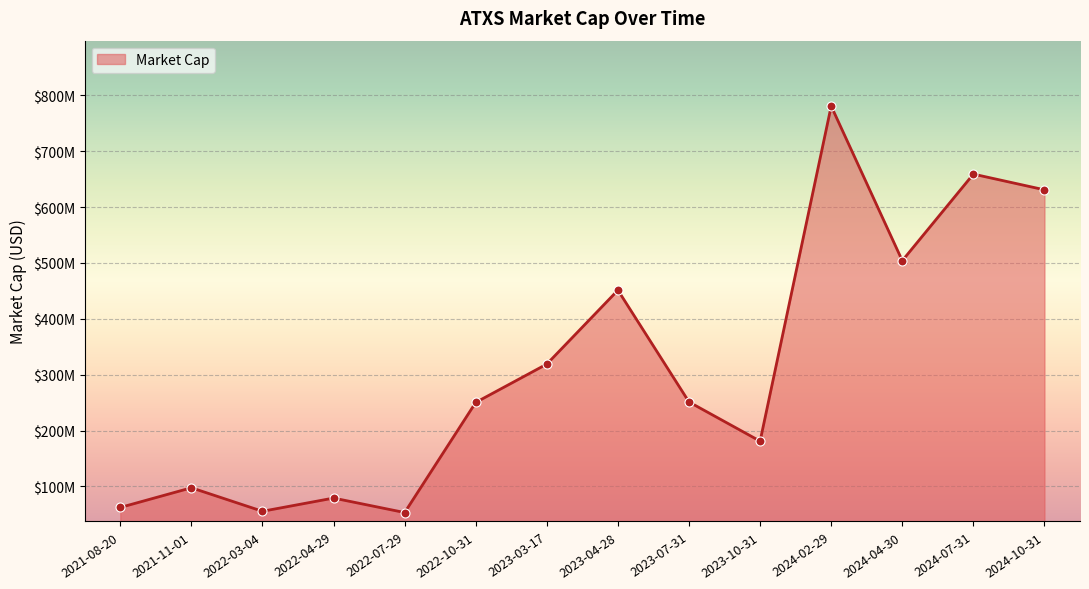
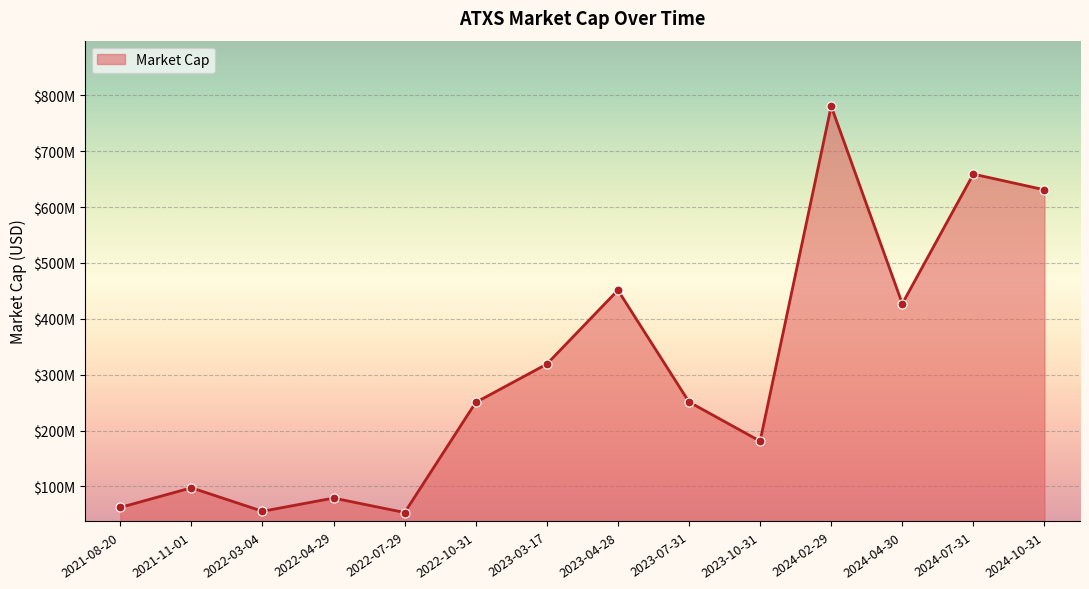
2024-04-30: $500000000 -> $430000000
